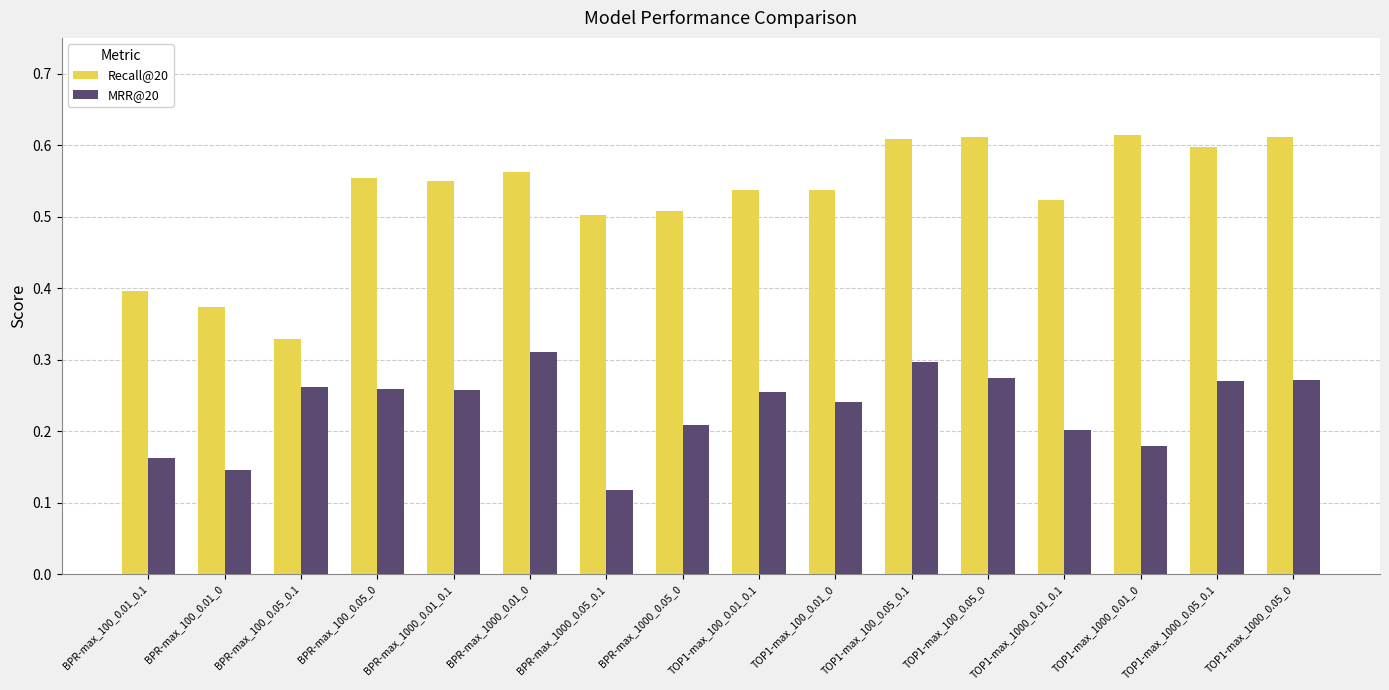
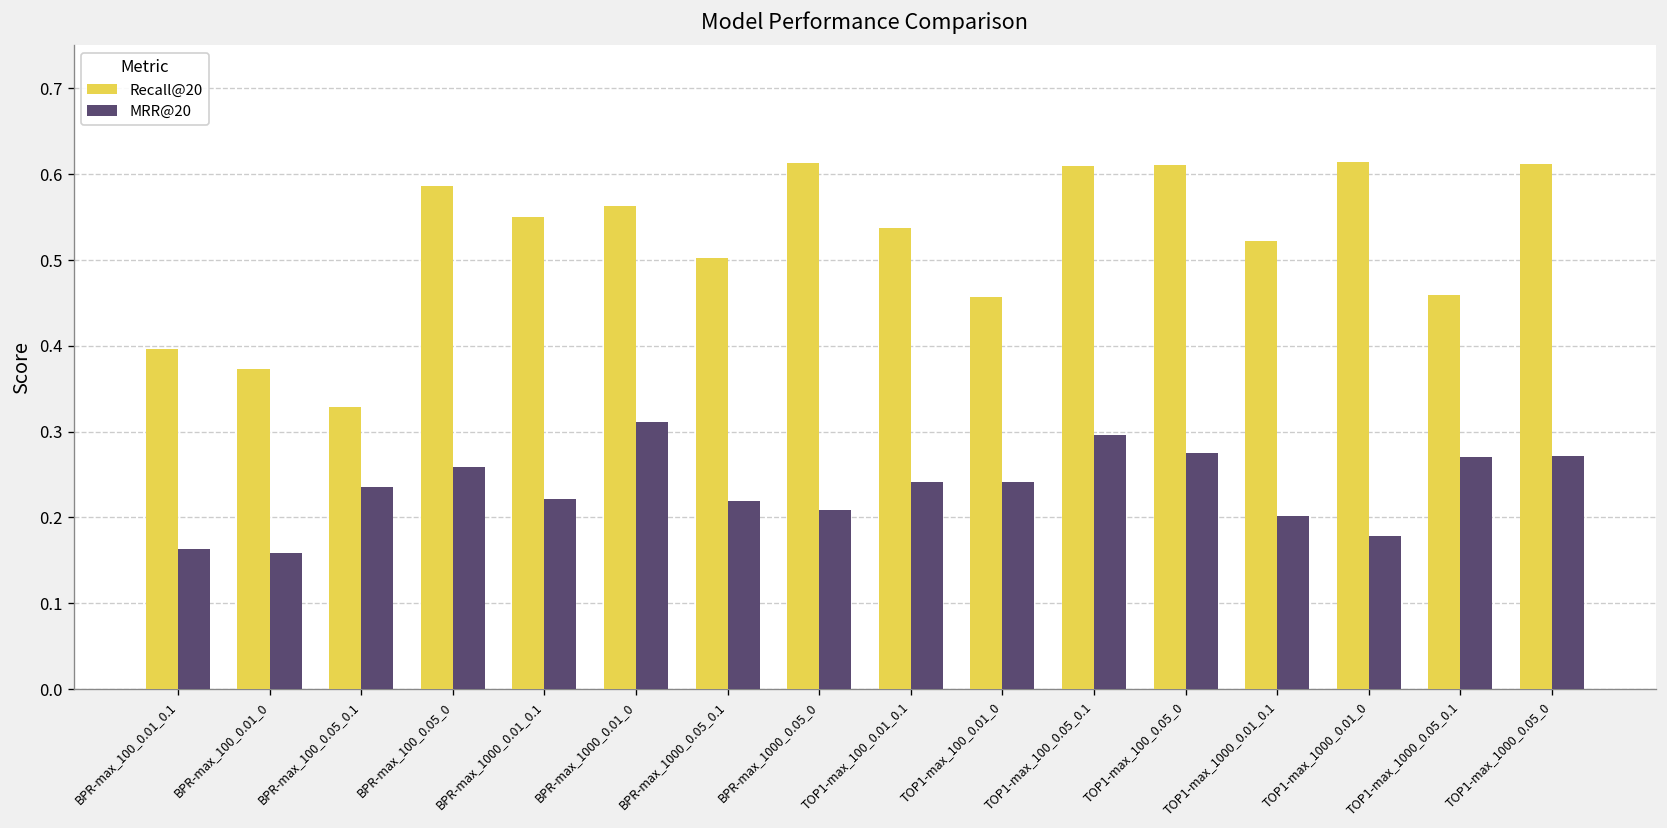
MRR@20, BPR-max_100_0.01_0: 0.15 -> 0.16
MRR@20, BPR-max_100_0.05_0.1: 0.26 -> 0.24
Recall@20, BPR-max_100_0.05_0: 0.55 -> 0.59
MRR@20, BPR-max_1000_0.01_0.1: 0.26 -> 0.22
MRR@20, BPR-max_1000_0.05_0.1: 0.12 -> 0.22
Recall@20, BPR-max_1000_0.05_0: 0.51 -> 0.61
MRR@20, TOP1-max_100_0.01_0.1: 0.25 -> 0.24
Recall@20, TOP1-max_100_0.01_0: 0.54 -> 0.46
Recall@20, TOP1-max_1000_0.05_0.1: 0.60 -> 0.46
